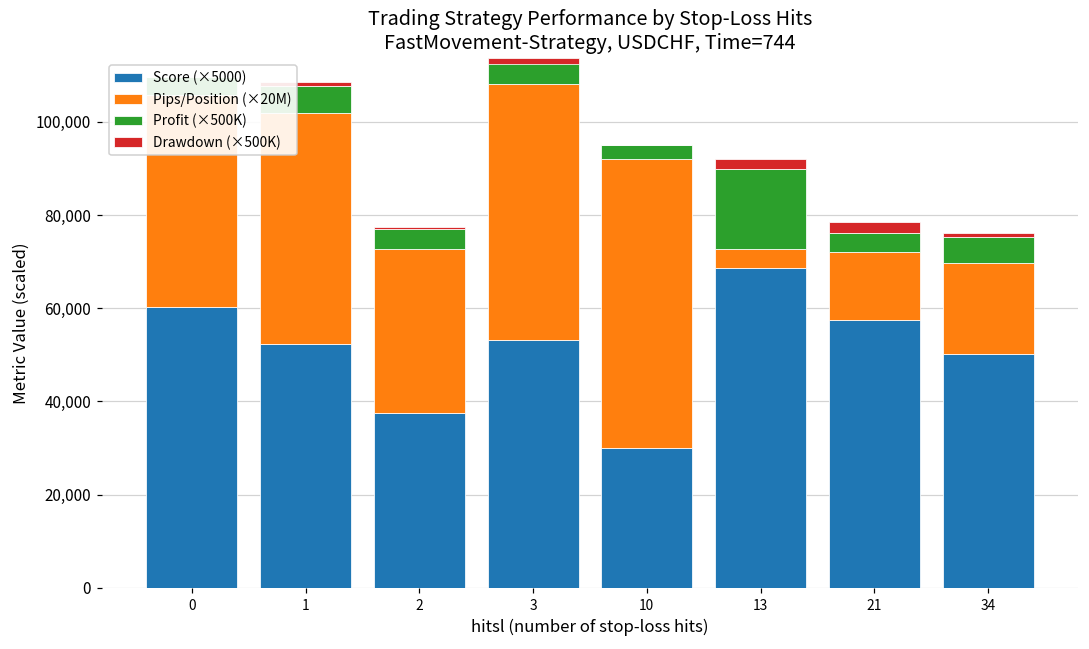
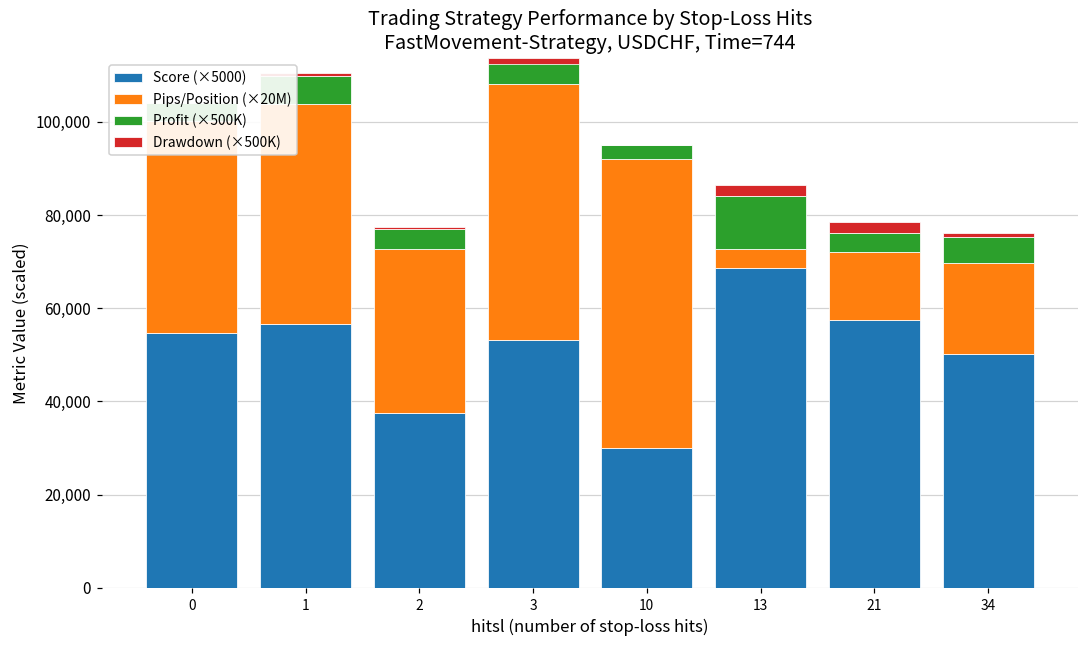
Score (×5000), 0: 60,000 -> 55,000
Score (×5000), 1: 52,000 -> 57,000
Pips/Position (×20M), 1: 50,000 -> 47,000
Profit (×500K), 13: 17,000 -> 11,000
